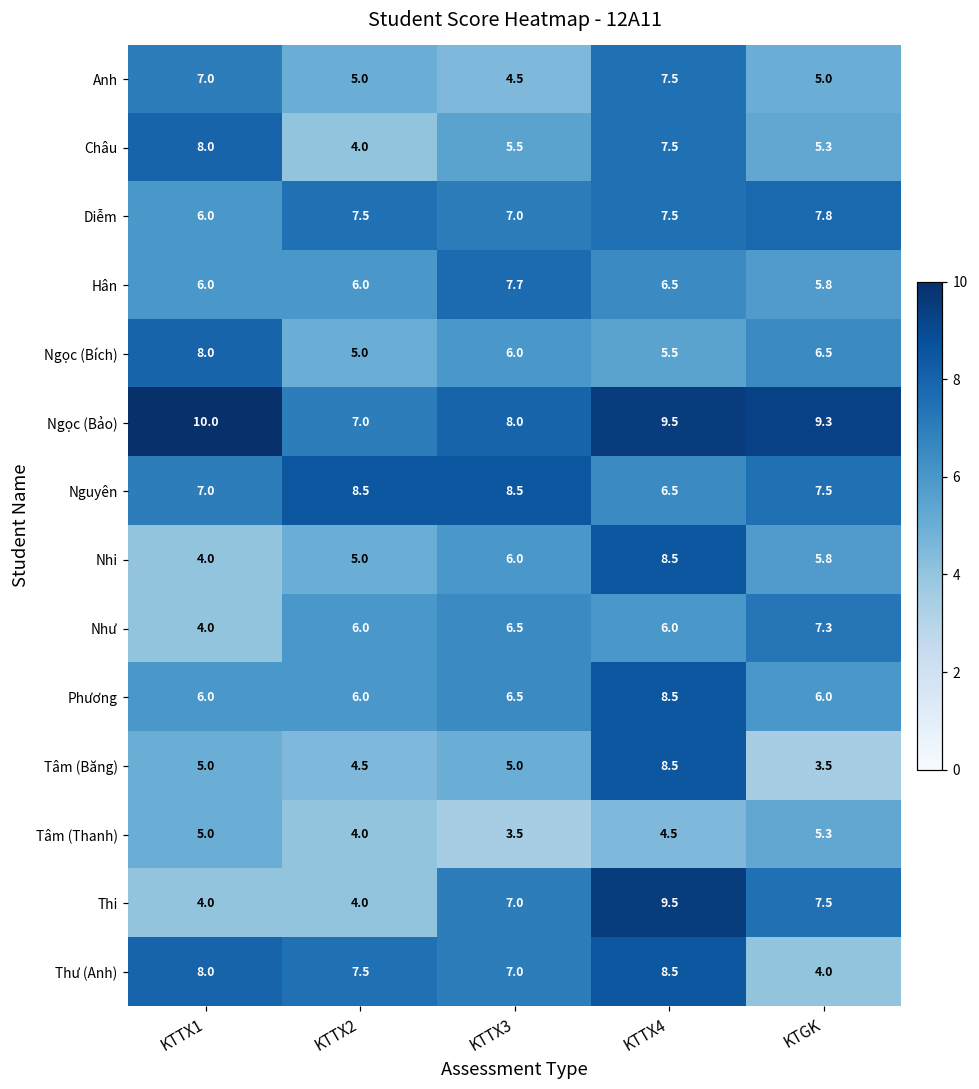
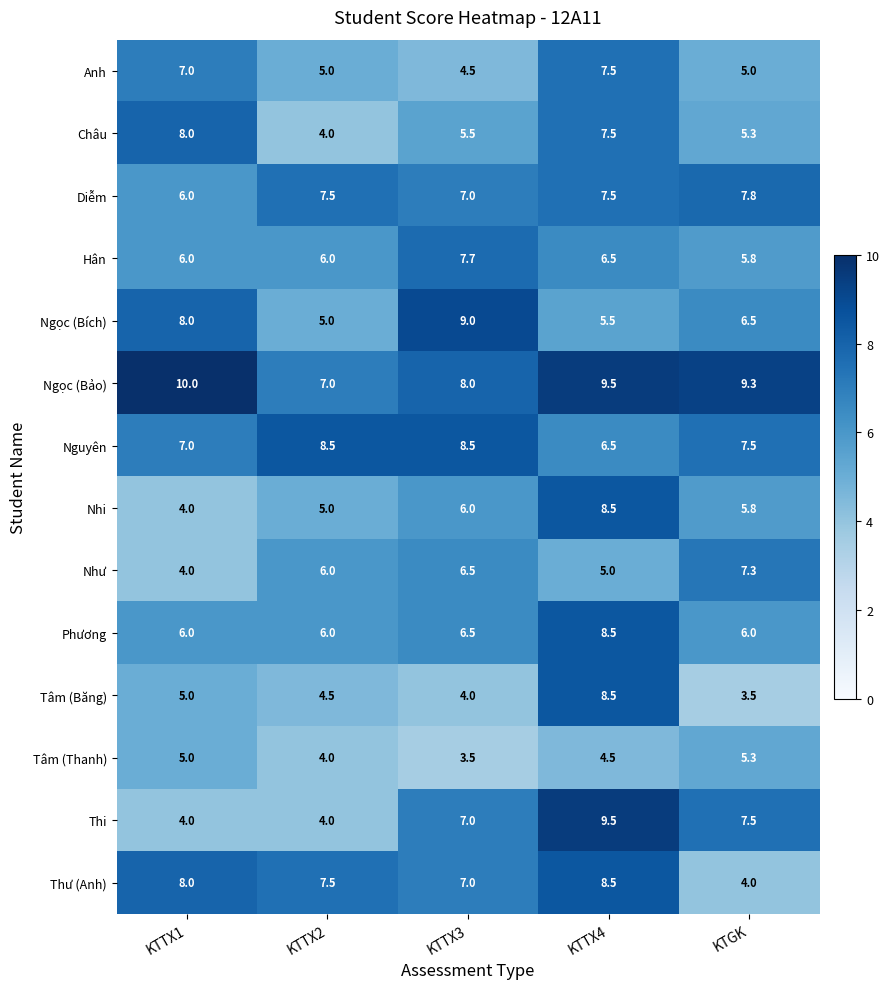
Ngọc (Bích), KTTX3: 6.0 -> 9.0
Như, KTTX4: 6.0 -> 5.0
Tâm (Băng), KTTX3: 5.0 -> 4.0
